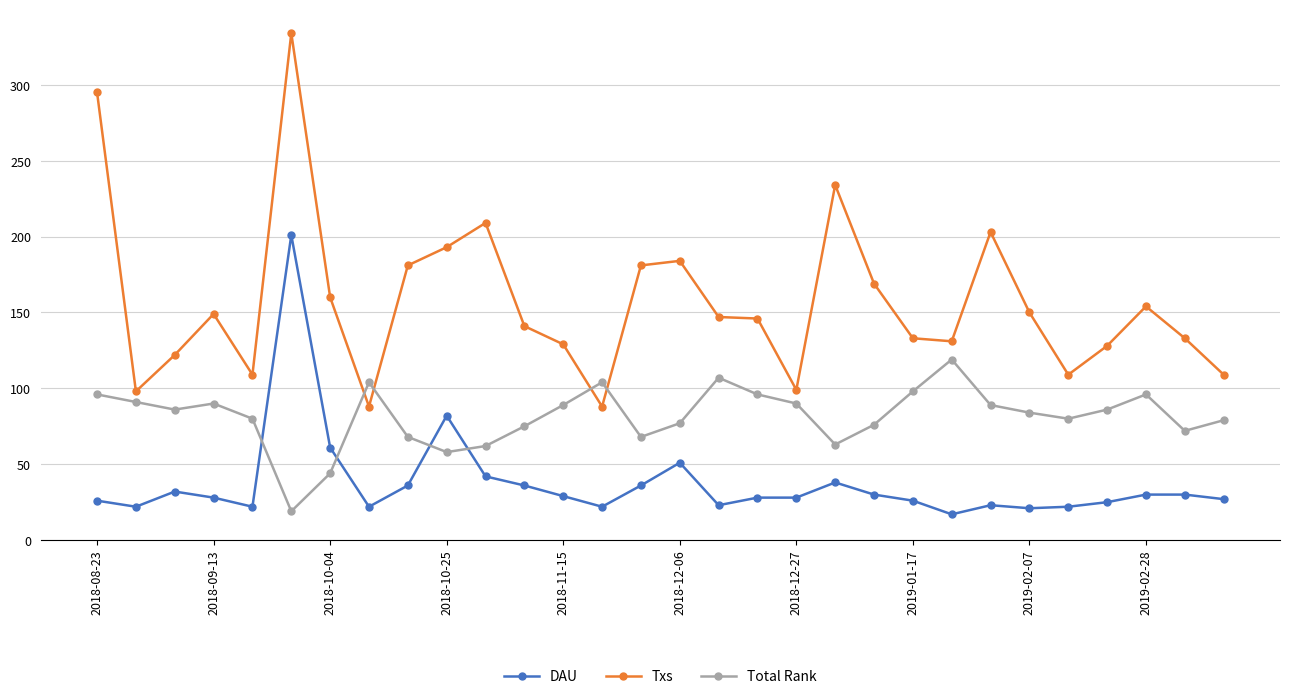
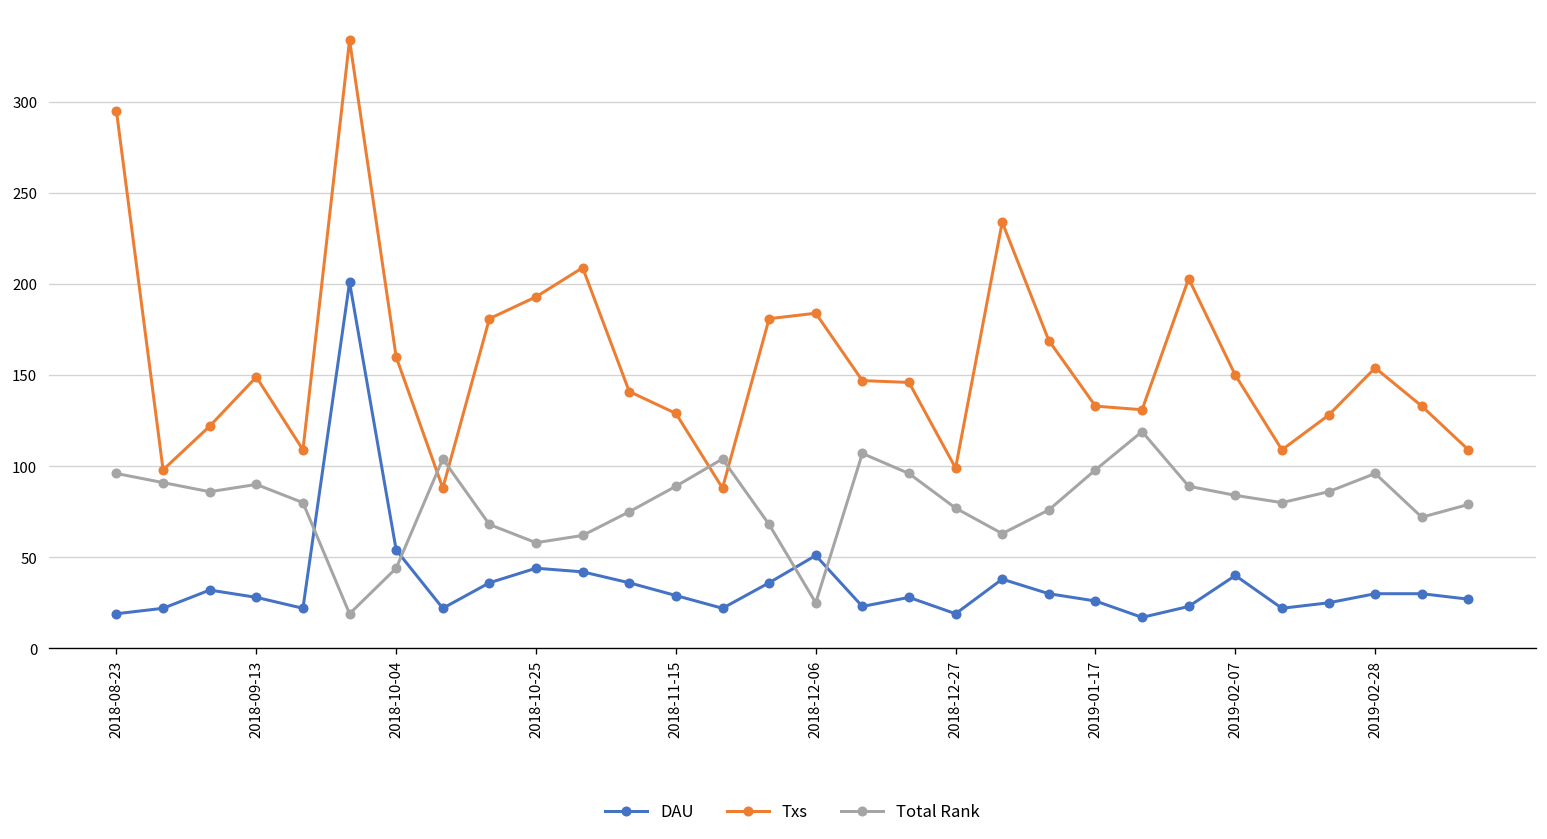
DAU, 2018-08-23: 26 -> 19
DAU, 2018-10-04: 61 -> 54
DAU, 2018-10-25: 82 -> 44
Total Rank, 2018-12-06: 77 -> 25
DAU, 2018-12-27: 28 -> 19
Total Rank, 2018-12-27: 90 -> 77
DAU, 2019-02-07: 21 -> 40
